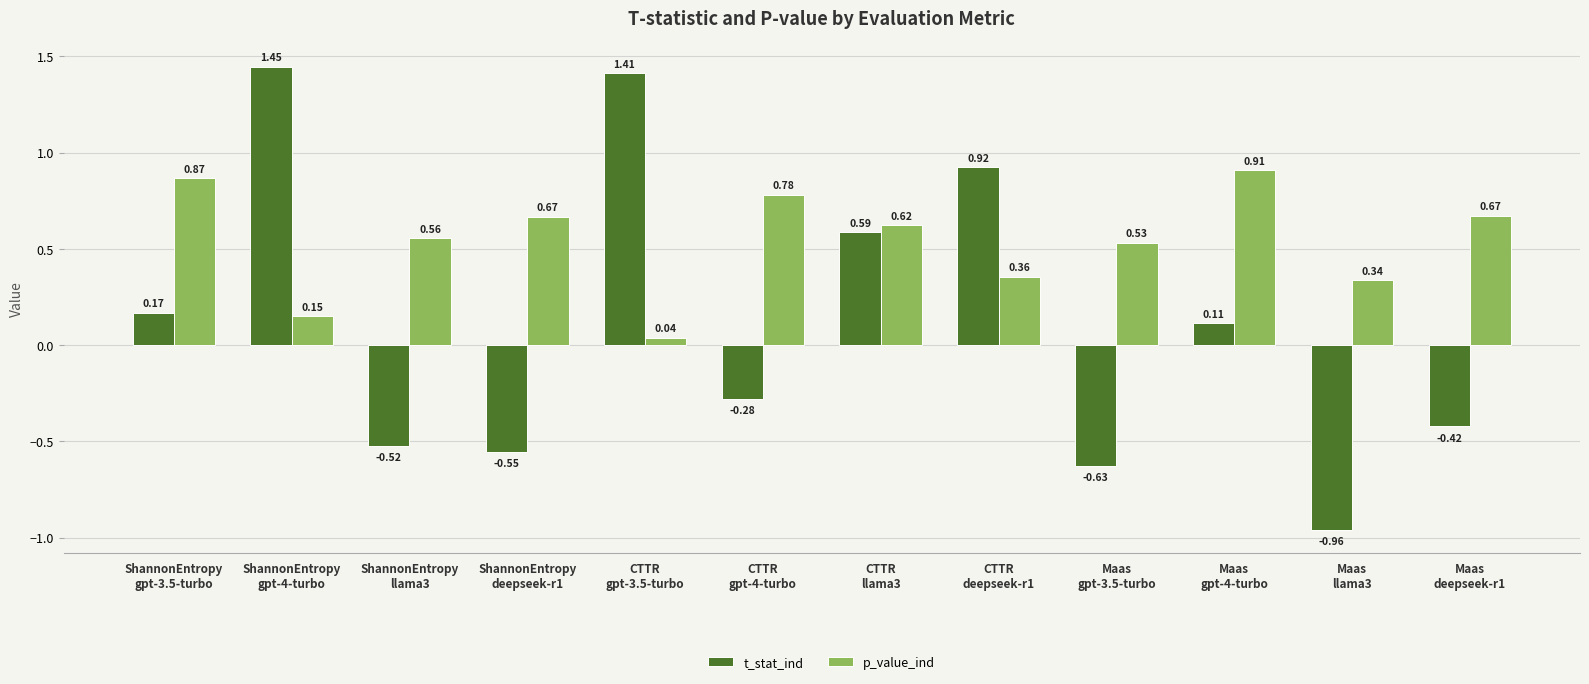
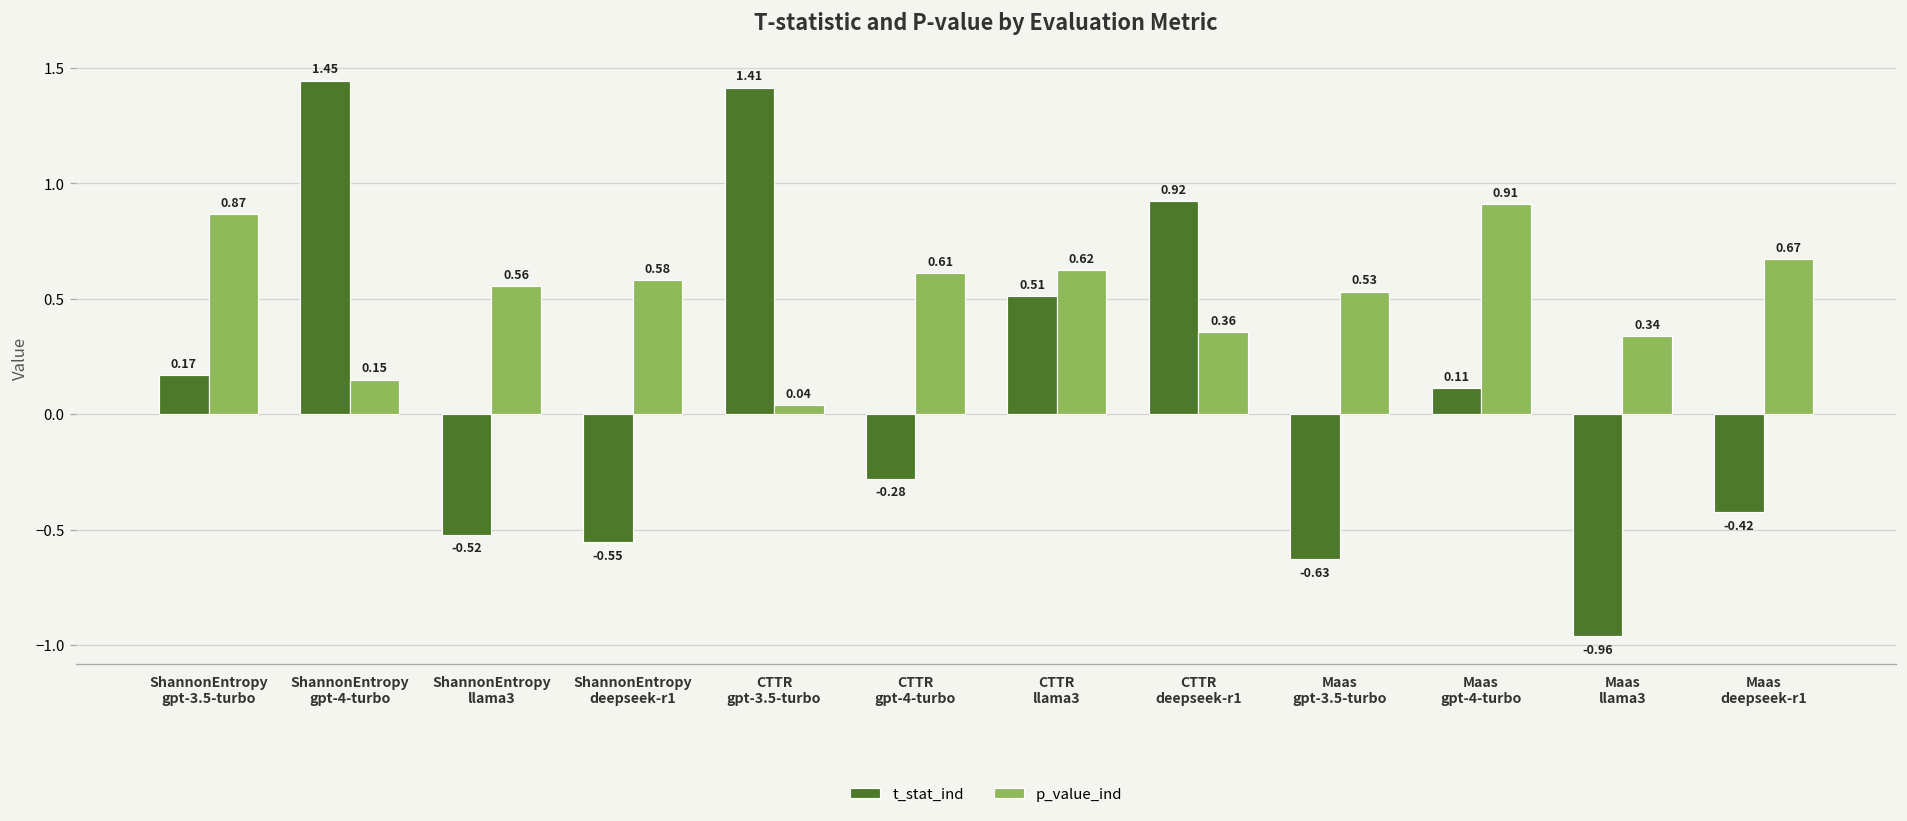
p_value_ind, ShannonEntropy deepseek-r1: 0.67 -> 0.58
p_value_ind, CTTR gpt-4-turbo: 0.78 -> 0.61
t_stat_ind, CTTR llama3: 0.59 -> 0.51
